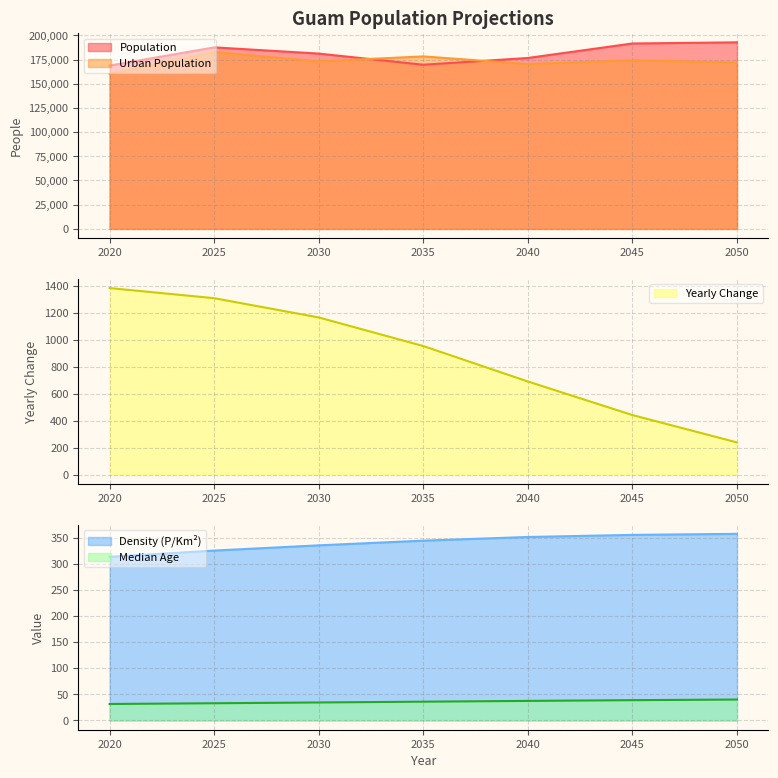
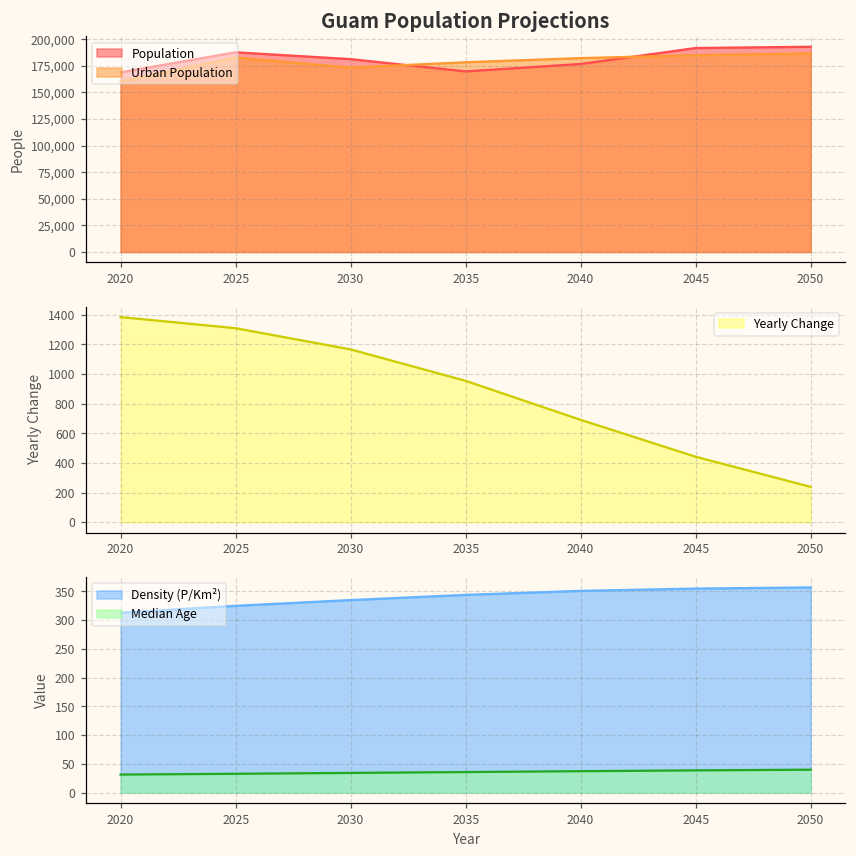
Guam Population Projections, Urban Population, 2040: 170,000 -> 180,000
Guam Population Projections, Urban Population, 2045: 170,000 -> 180,000
Guam Population Projections, Urban Population, 2050: 170,000 -> 190,000
